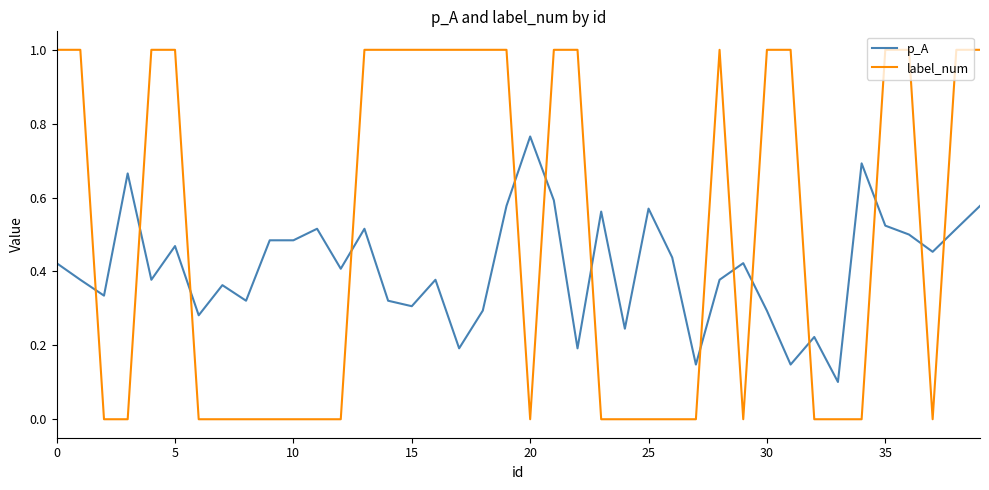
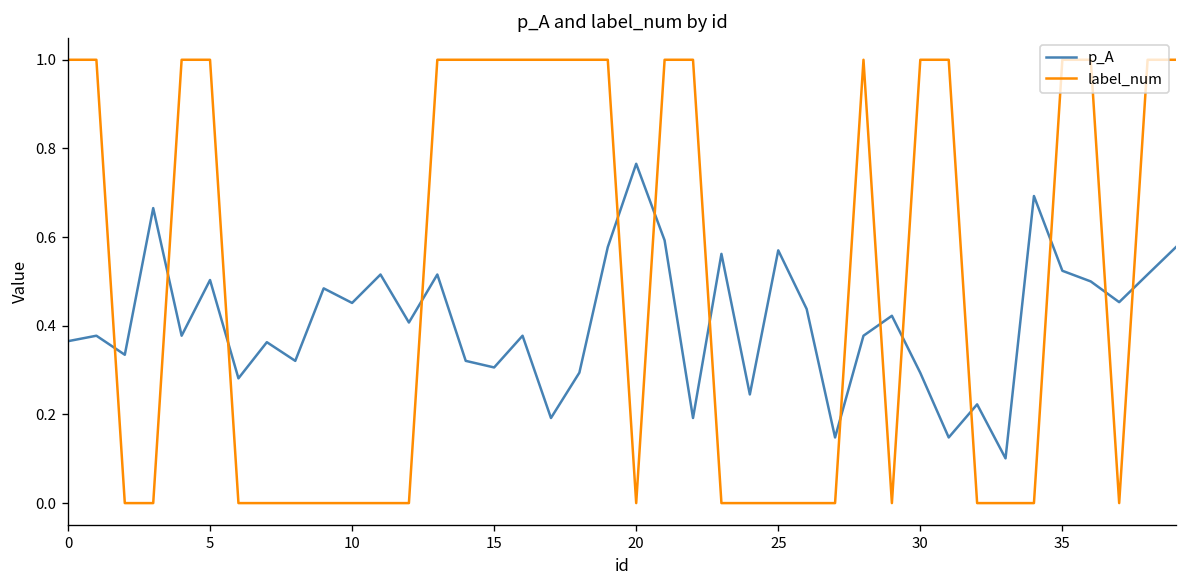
p_A, 0: 0.42 -> 0.37
p_A, 5: 0.47 -> 0.50
p_A, 10: 0.48 -> 0.45
